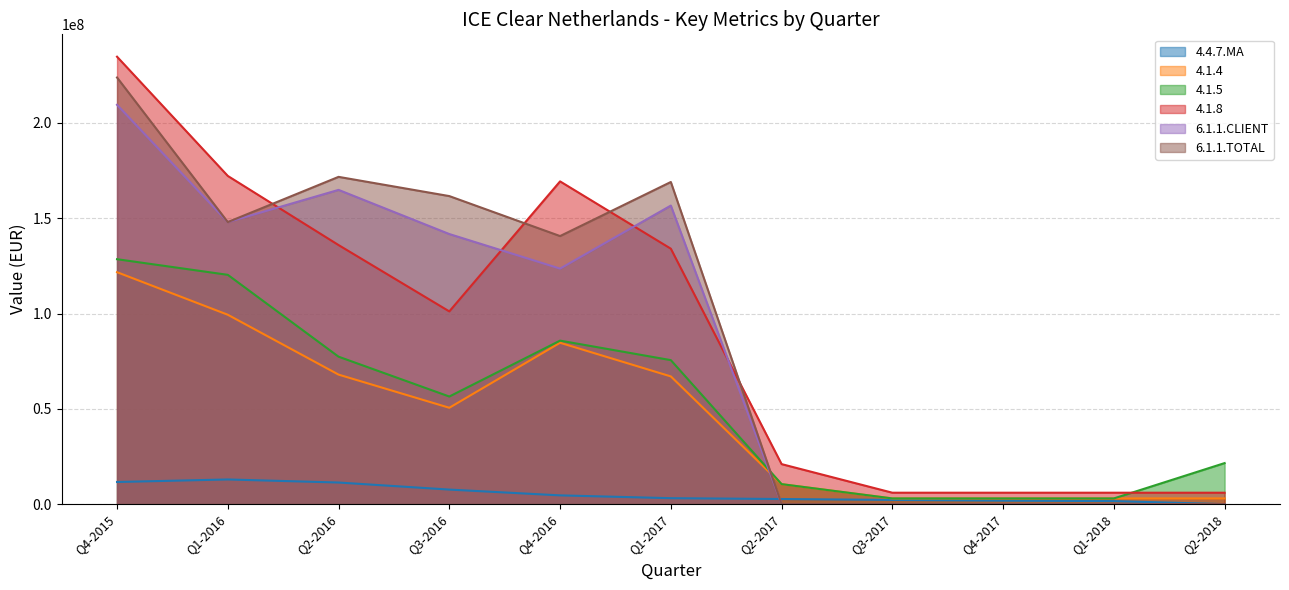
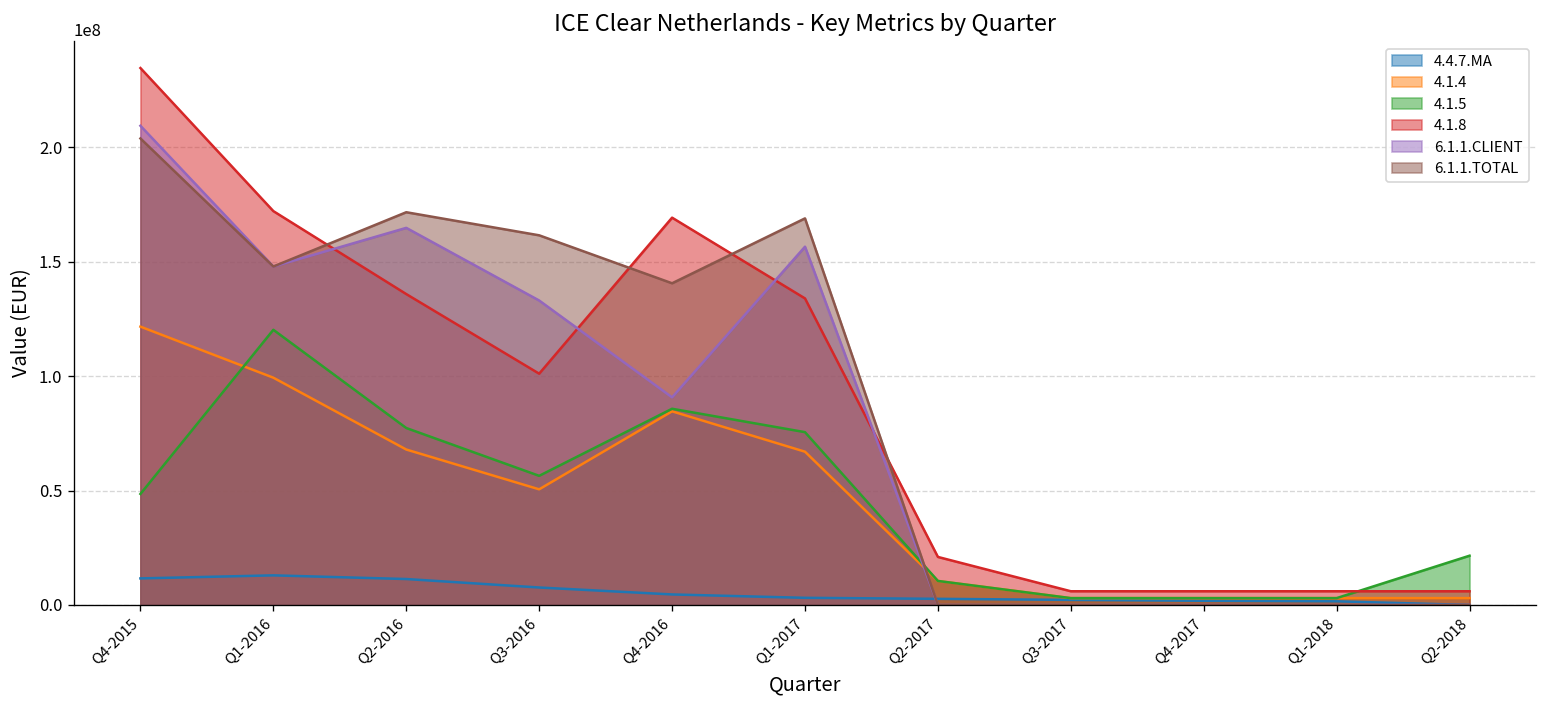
4.1.5, Q4-2015: 128000000 -> 49000000
6.1.1.TOTAL, Q4-2015: 224000000 -> 204000000
6.1.1.CLIENT, Q3-2016: 142000000 -> 133000000
6.1.1.CLIENT, Q4-2016: 124000000 -> 91000000
